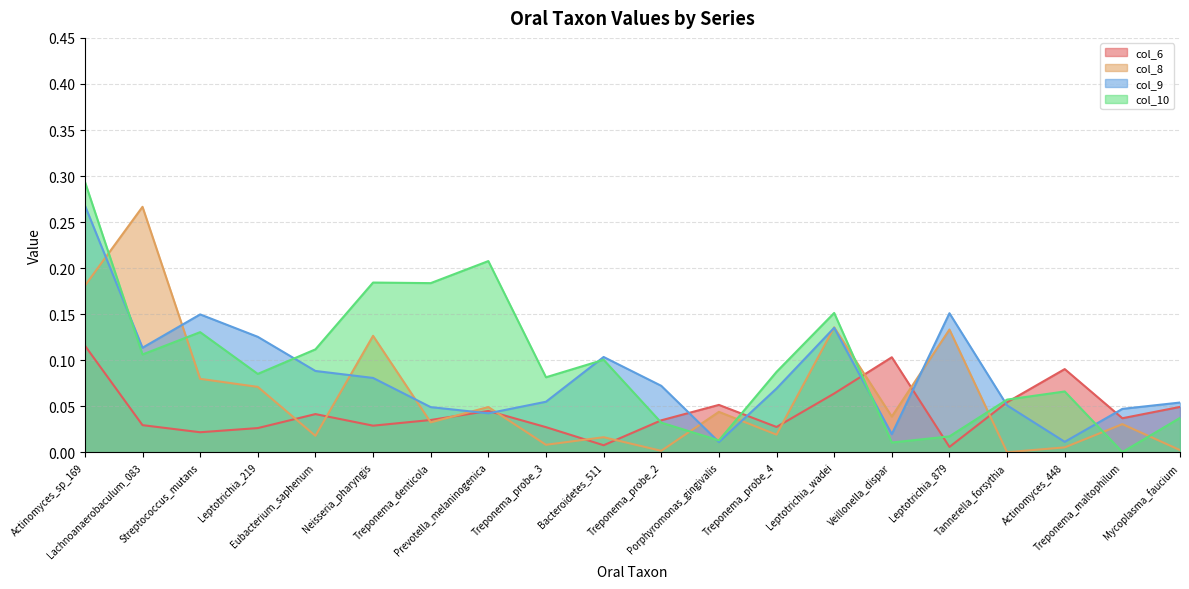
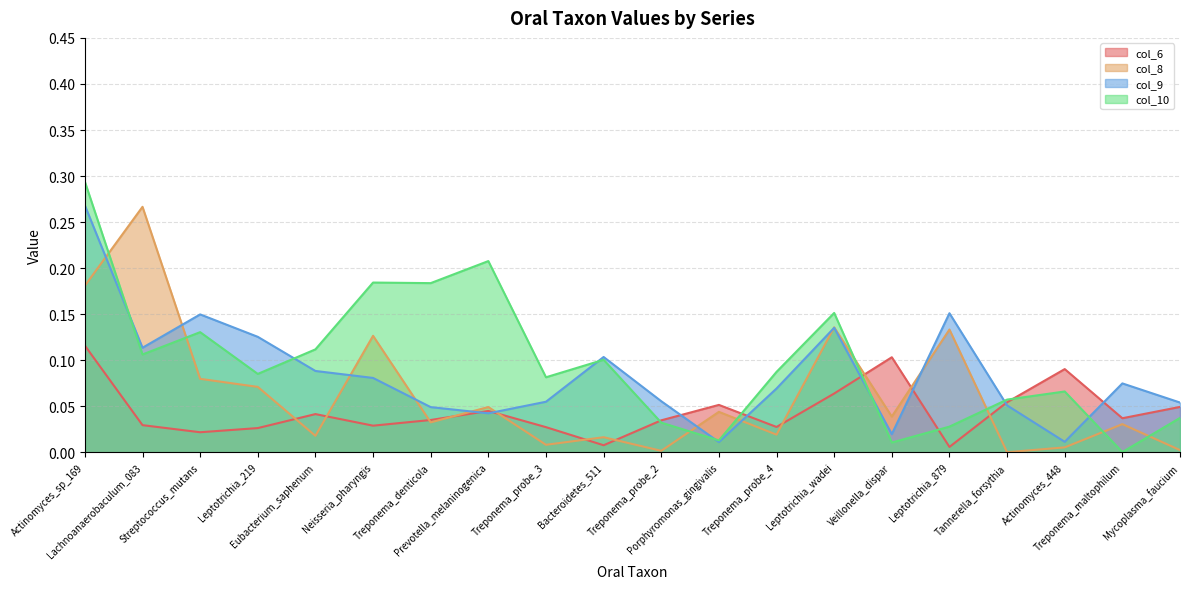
col_9, Treponema_probe_2: 0.07 -> 0.06
col_10, Leptotrichia_879: 0.02 -> 0.03
col_9, Treponema_maltophilum: 0.05 -> 0.07
